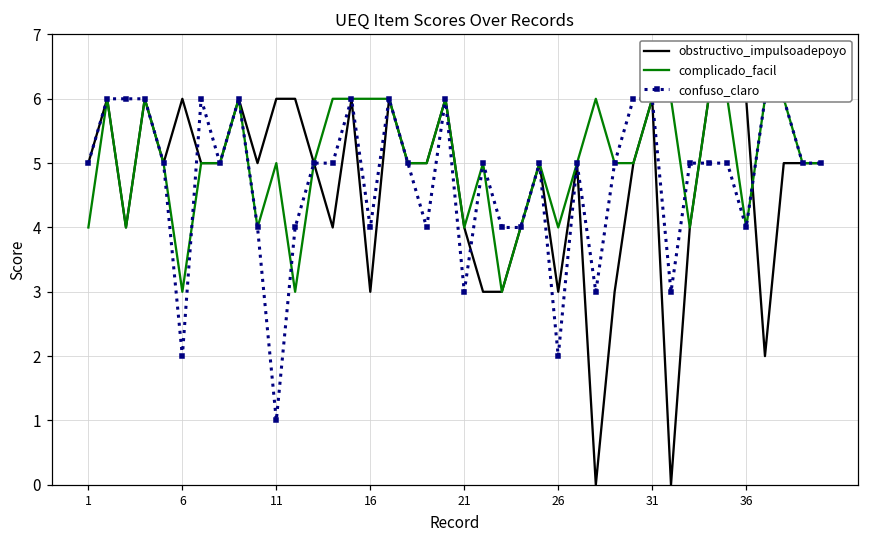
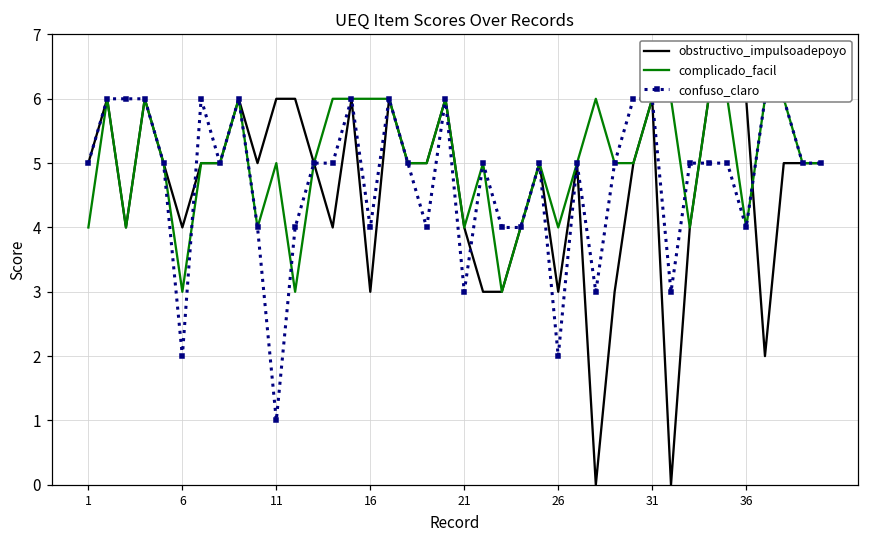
obstructivo_impulsoadepoyo, 6: 6 -> 4
